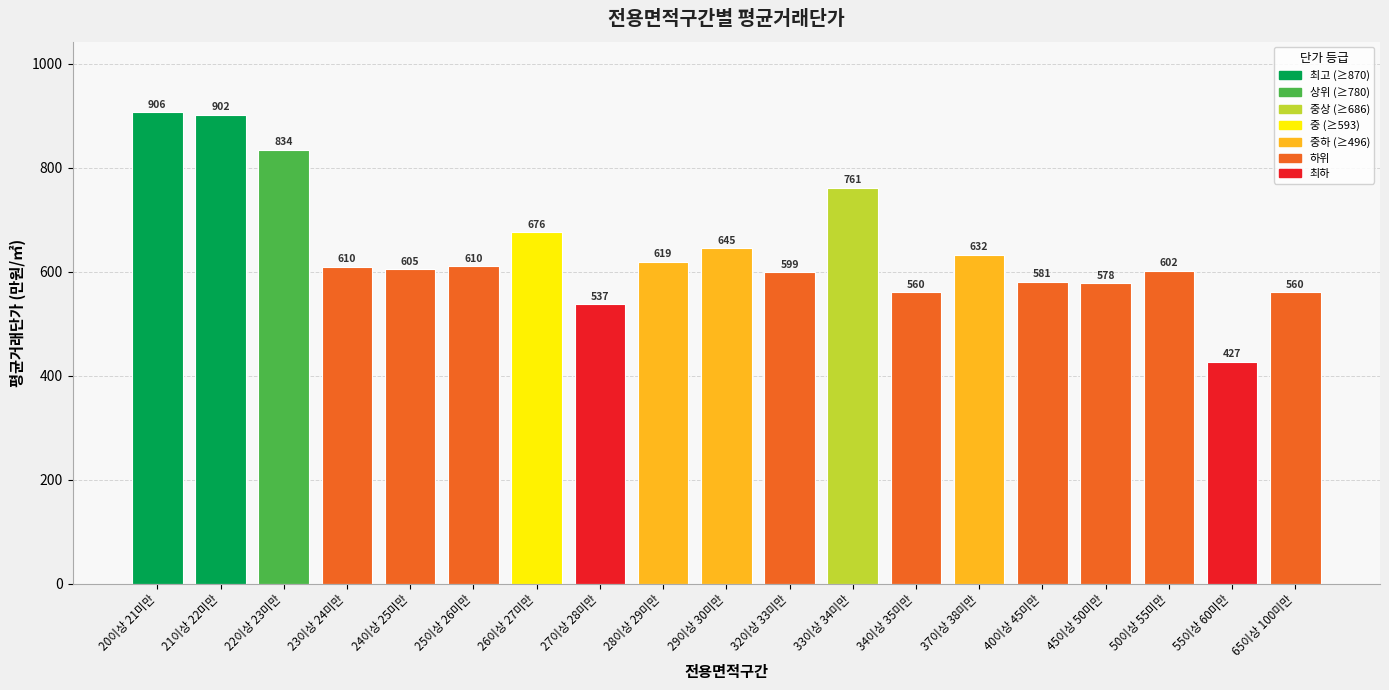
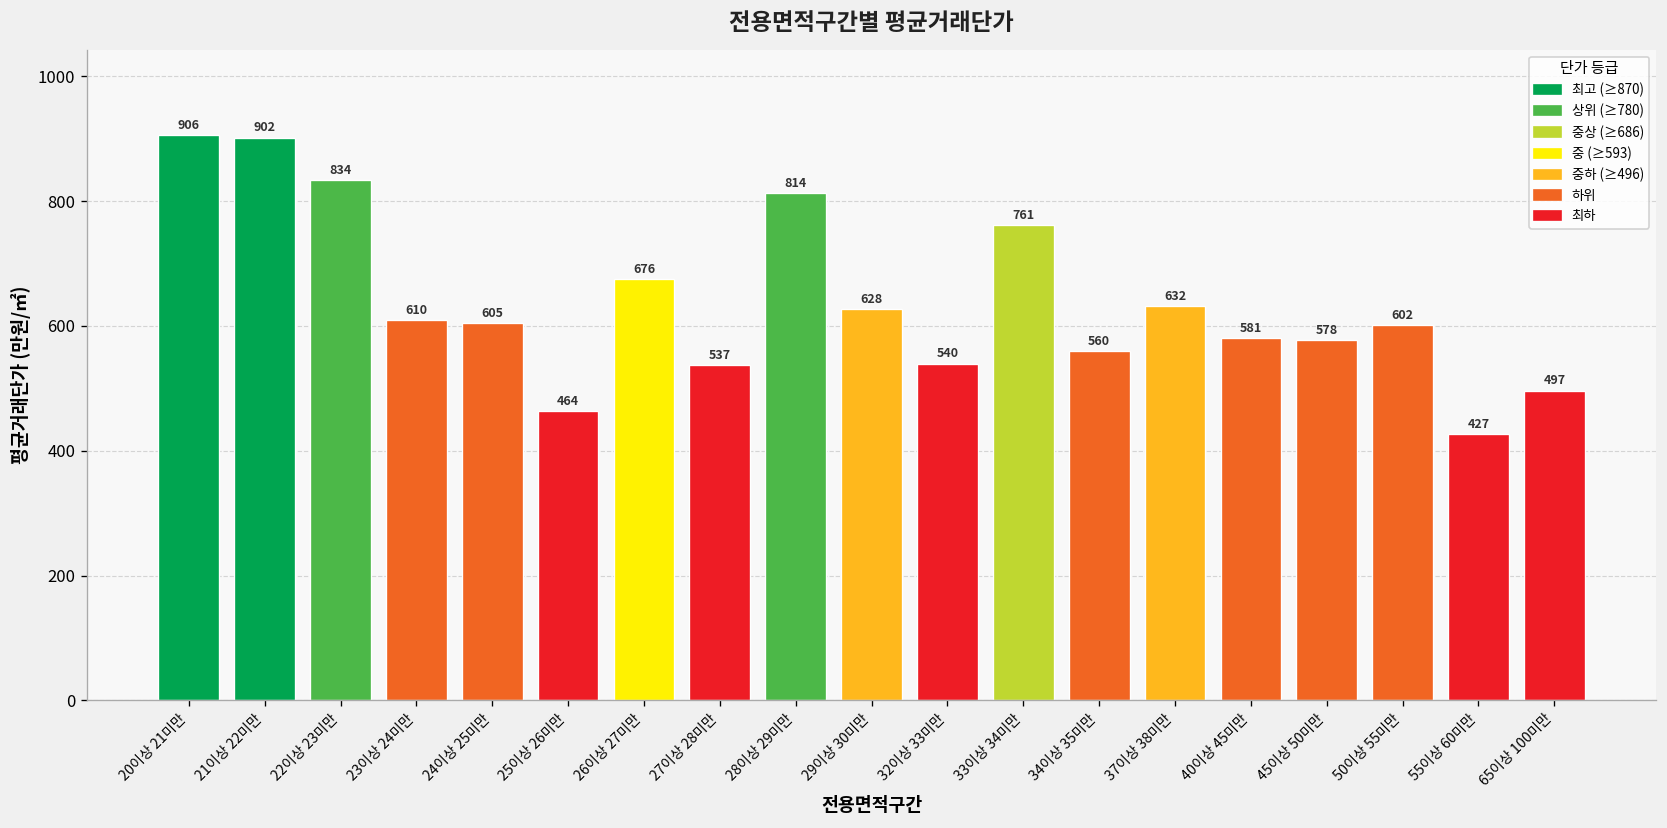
25이상 26미만: 610 -> 464
28이상 29미만: 619 -> 814
29이상 30미만: 645 -> 628
32이상 33미만: 599 -> 540
65이상 100미만: 560 -> 497
